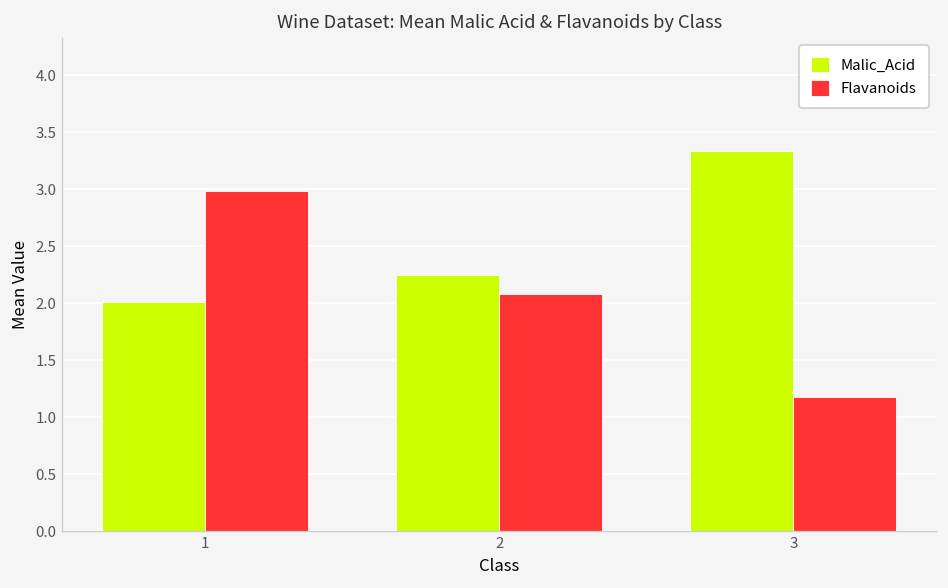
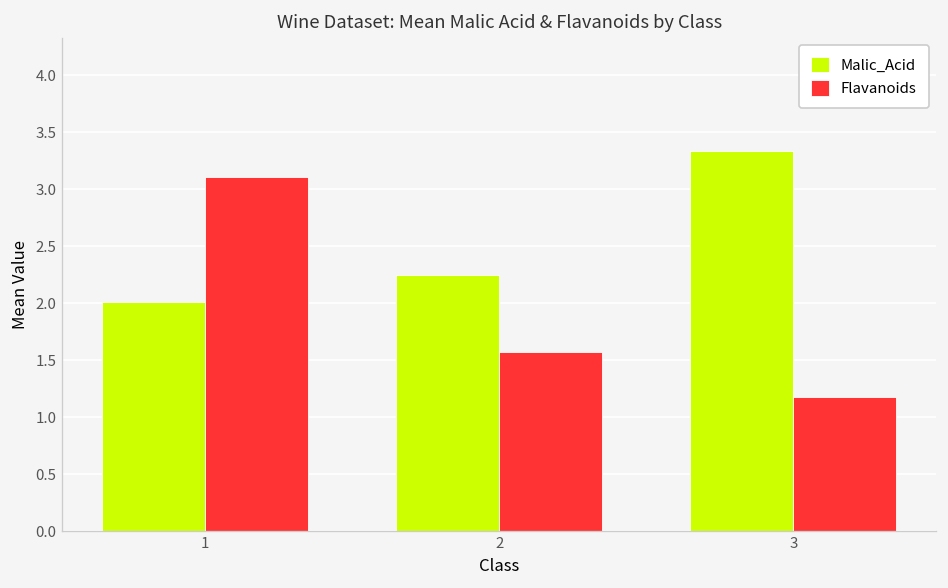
Flavanoids, 1: 3.0 -> 3.1
Flavanoids, 2: 2.1 -> 1.6
